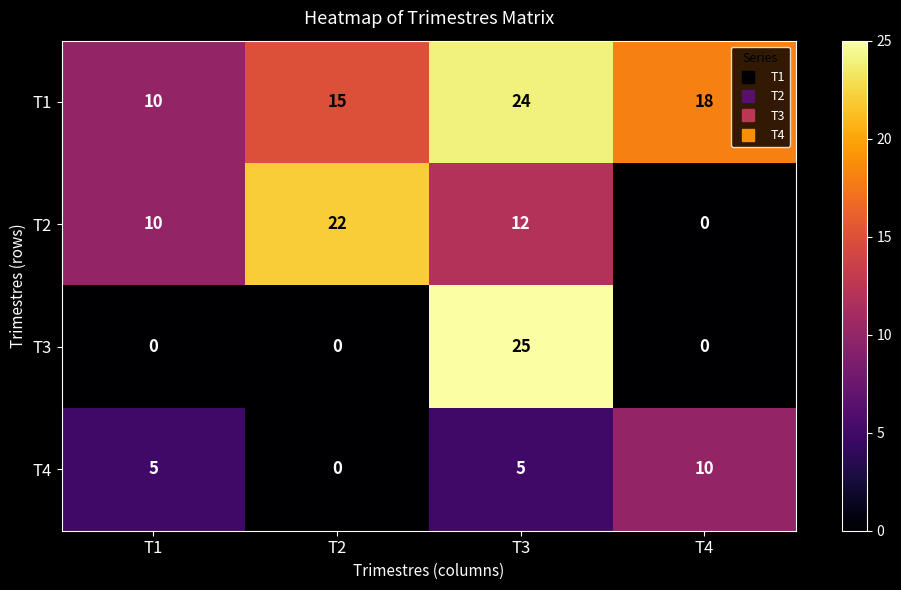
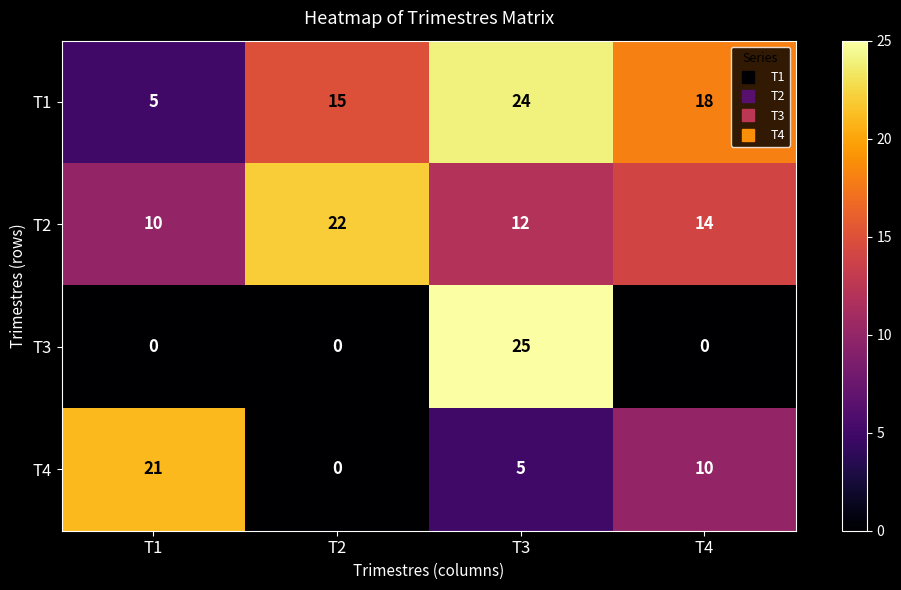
T1, T1: 10 -> 5
T2, T4: 0 -> 14
T4, T1: 5 -> 21
